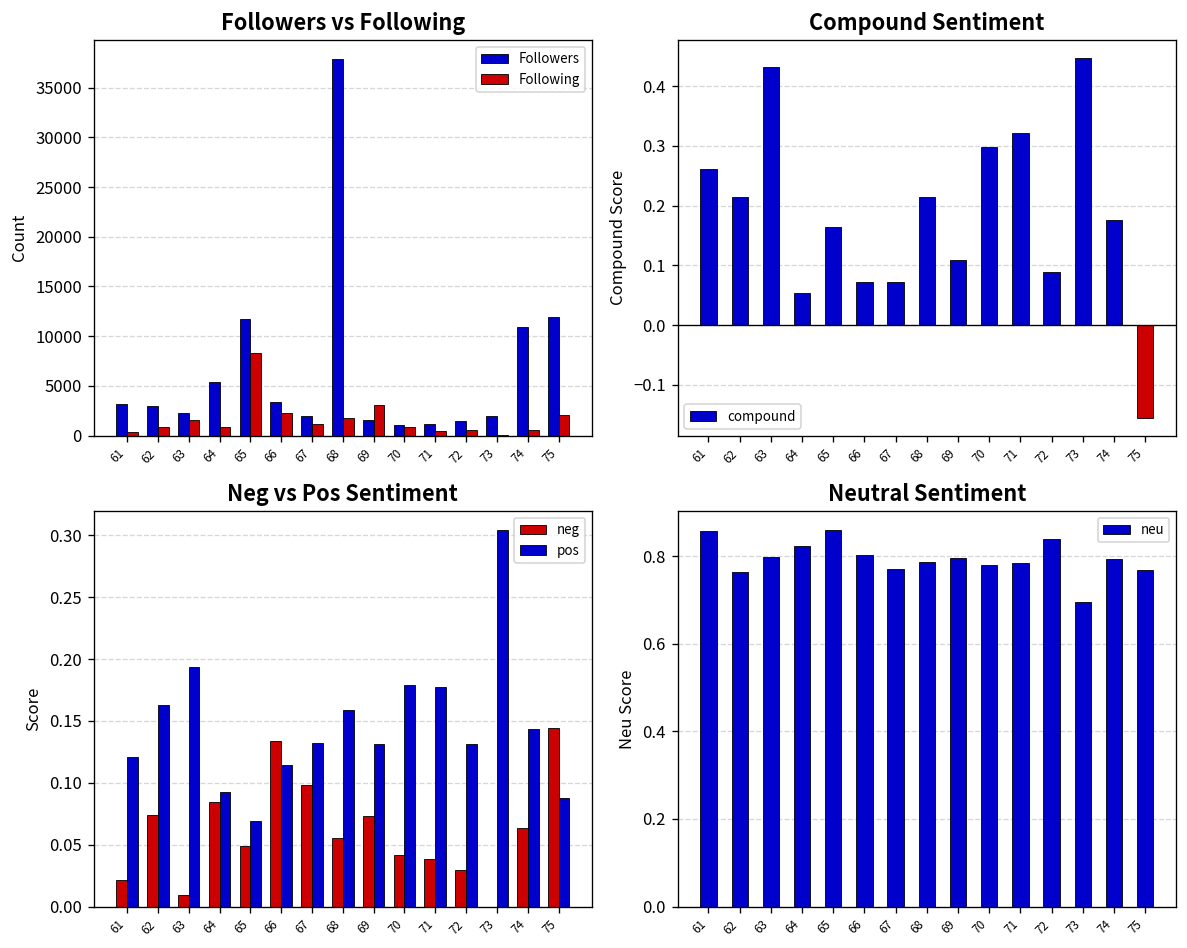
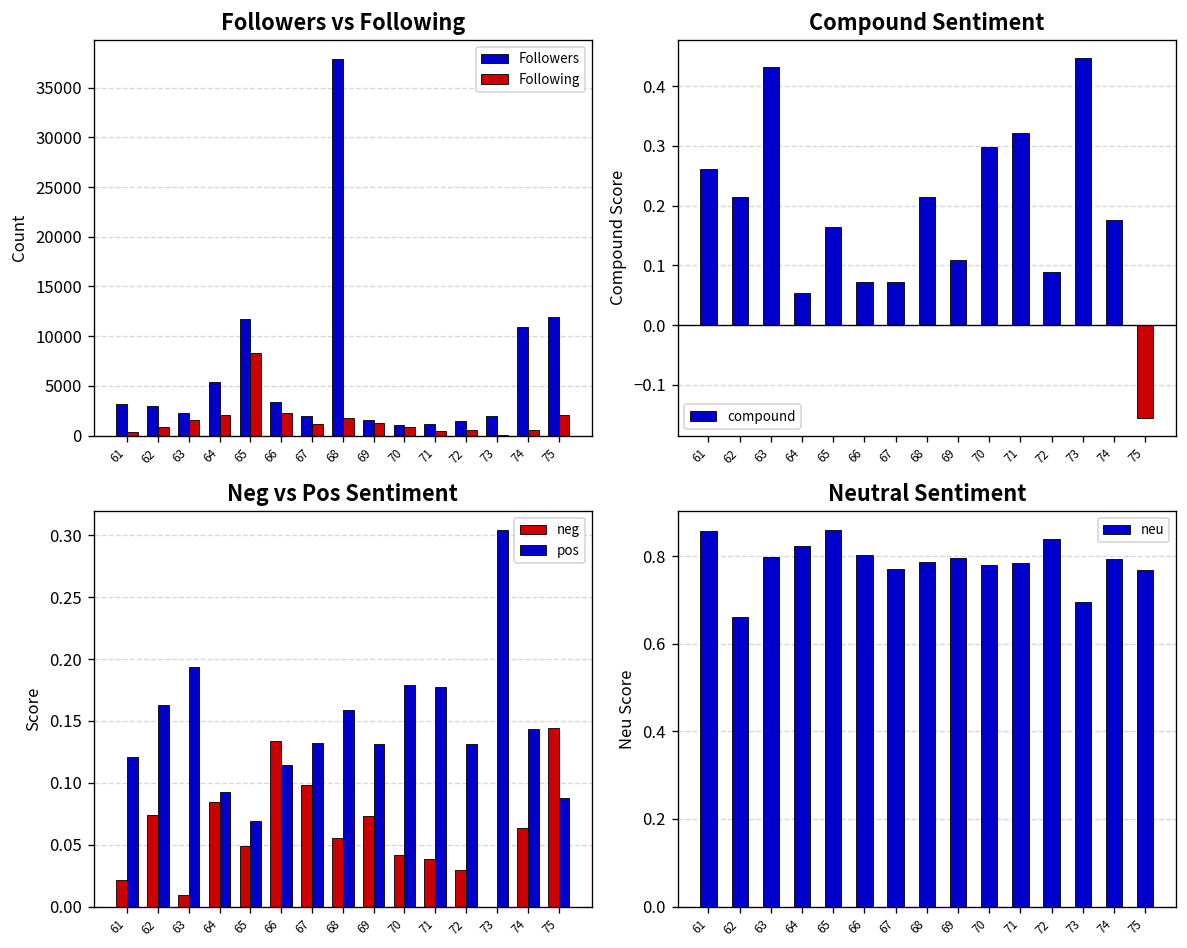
Followers vs Following, Following, 64: 1000 -> 2000
Followers vs Following, Following, 69: 3000 -> 1000
Neutral Sentiment, 62: 0.76 -> 0.66
